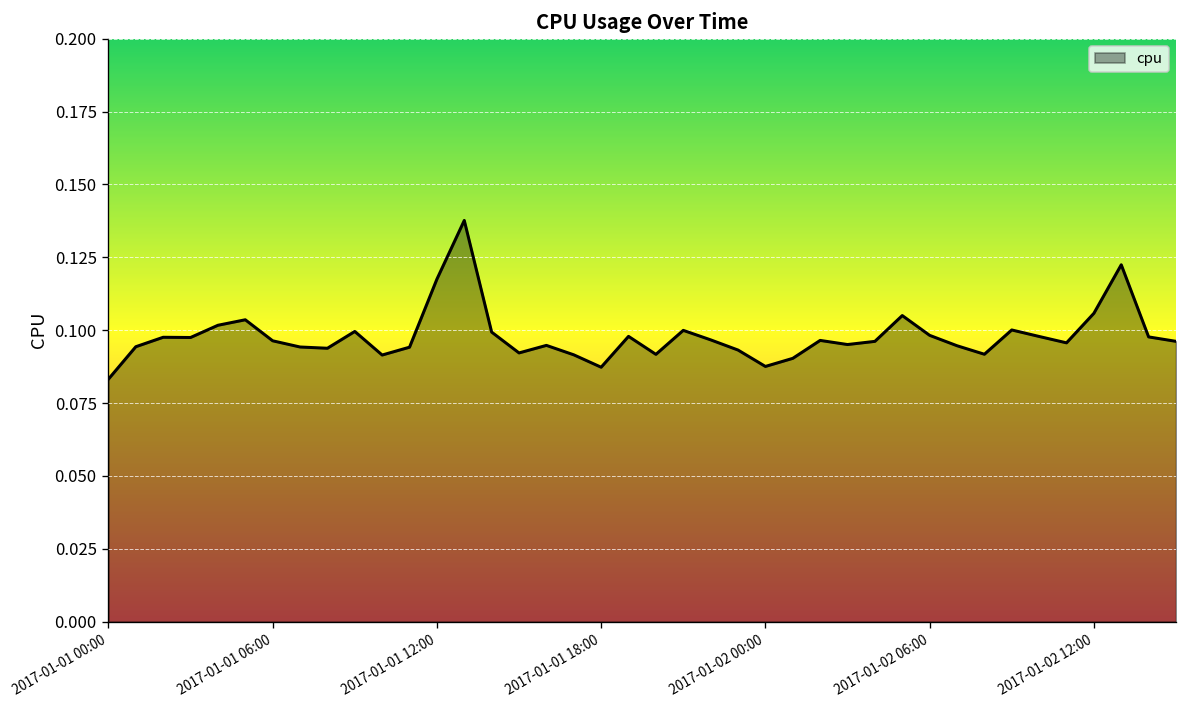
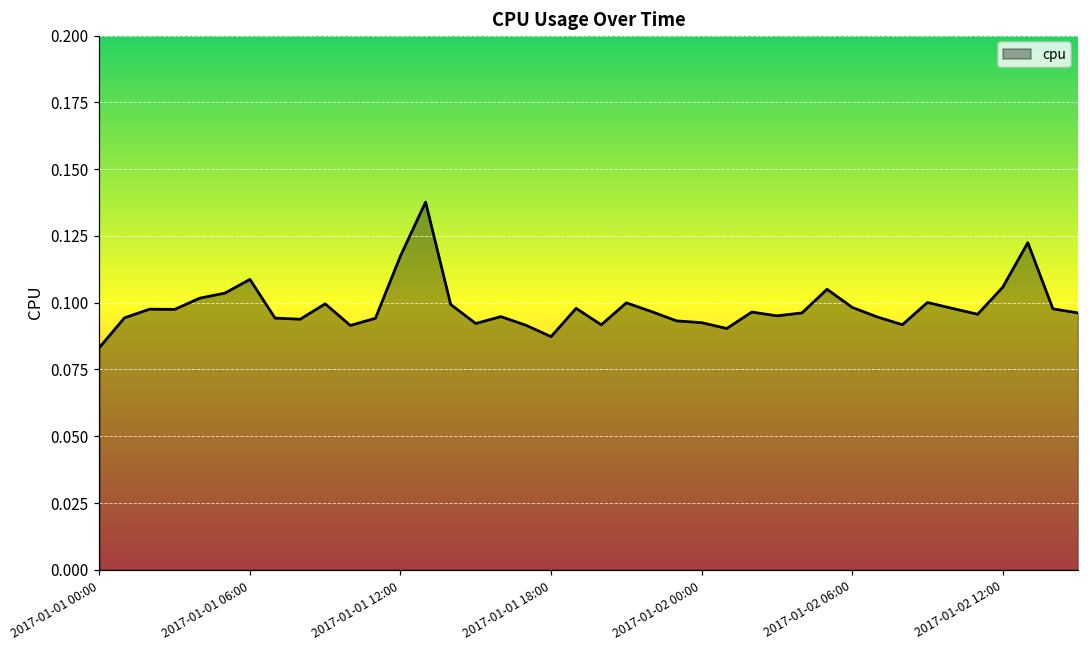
2017-01-01 06:00: 0.096 -> 0.109
2017-01-02 00:00: 0.088 -> 0.093
